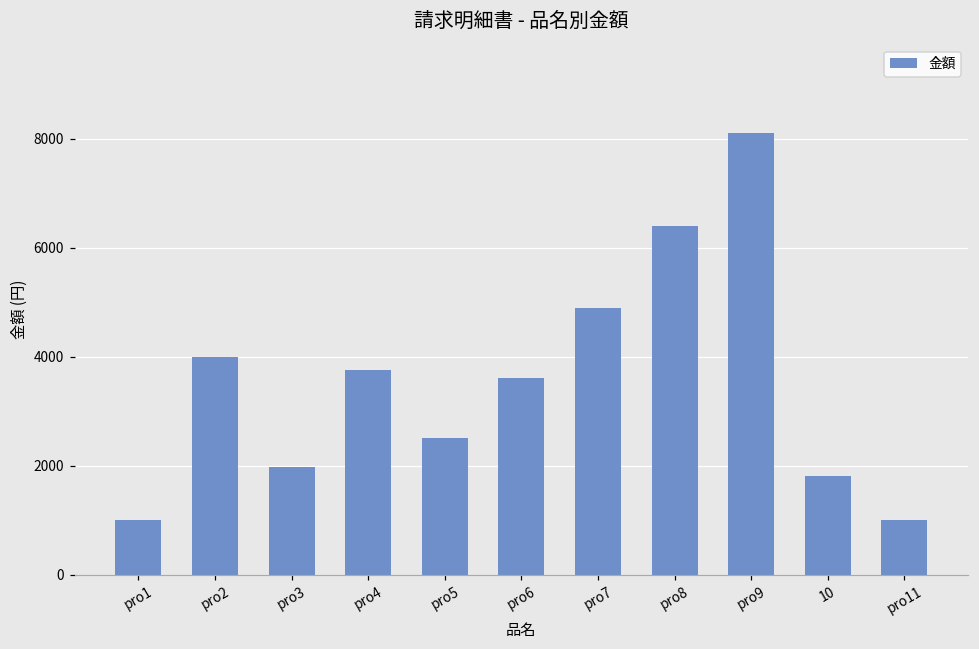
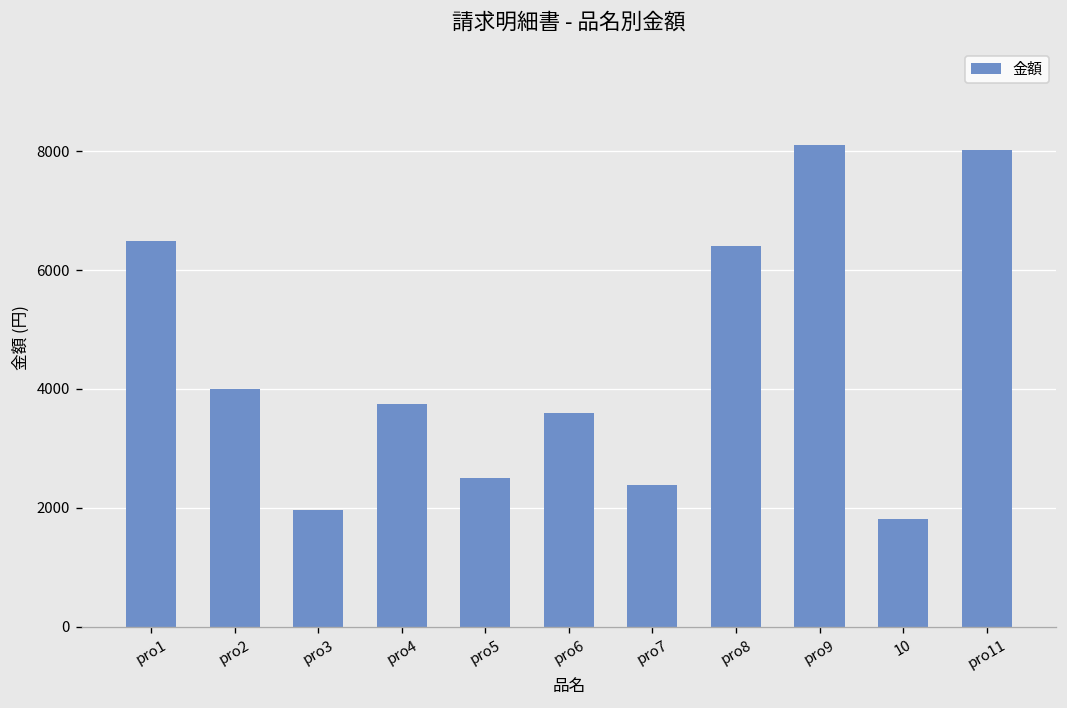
pro1: 1000 -> 6500
pro7: 4900 -> 2400
pro11: 1000 -> 8000
